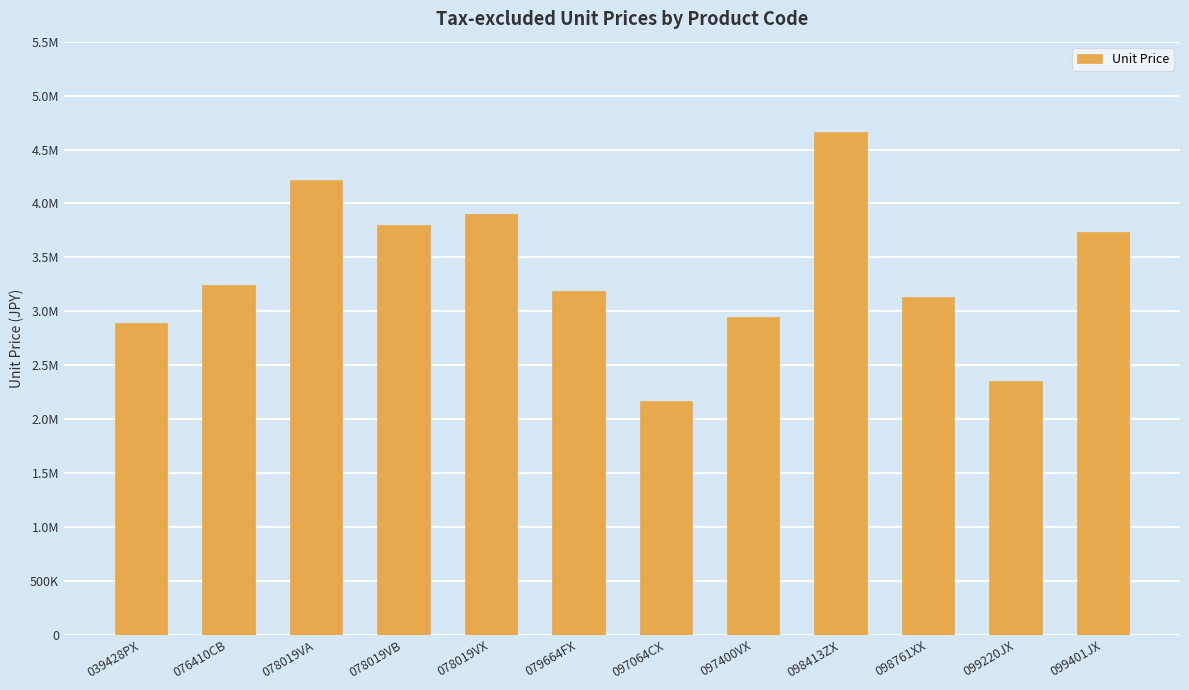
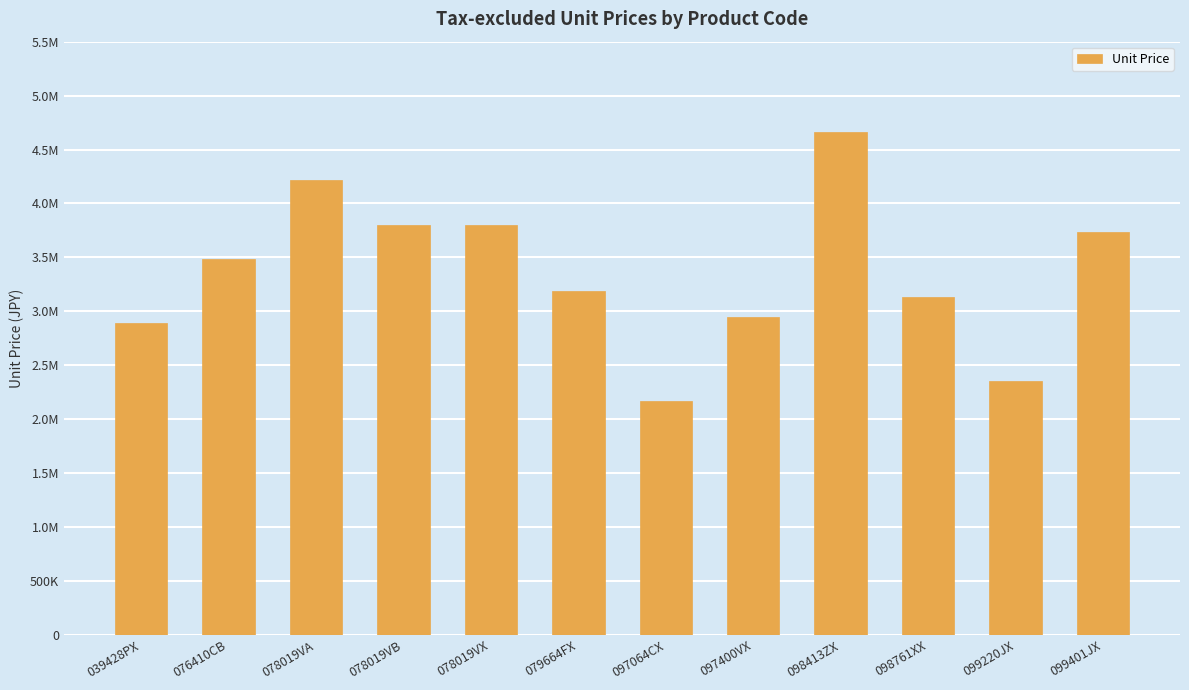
076410CB: 3240000 -> 3490000
078019VX: 3900000 -> 3800000
